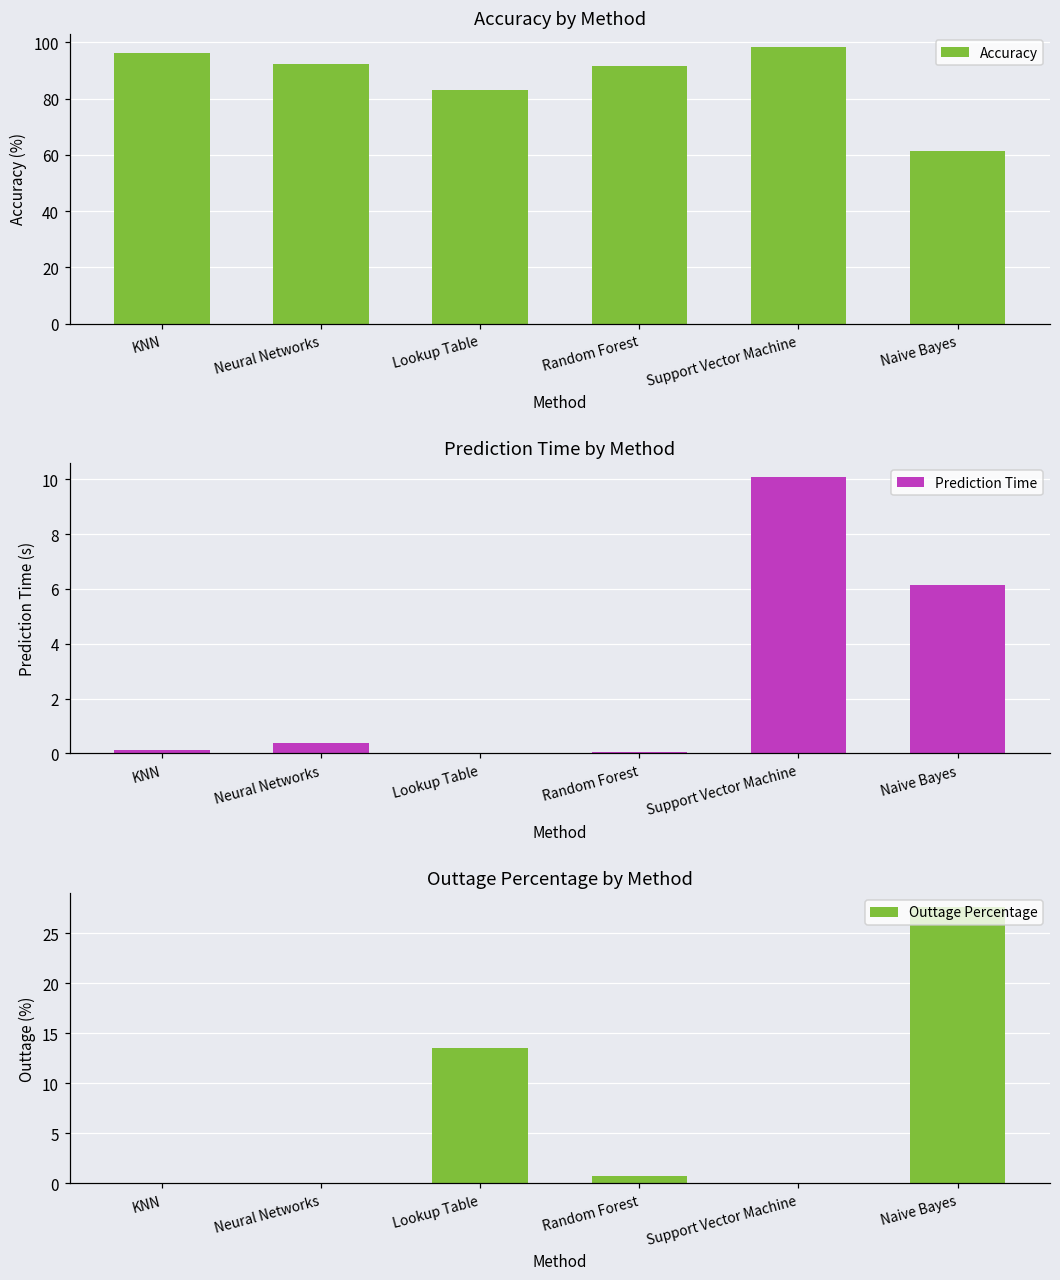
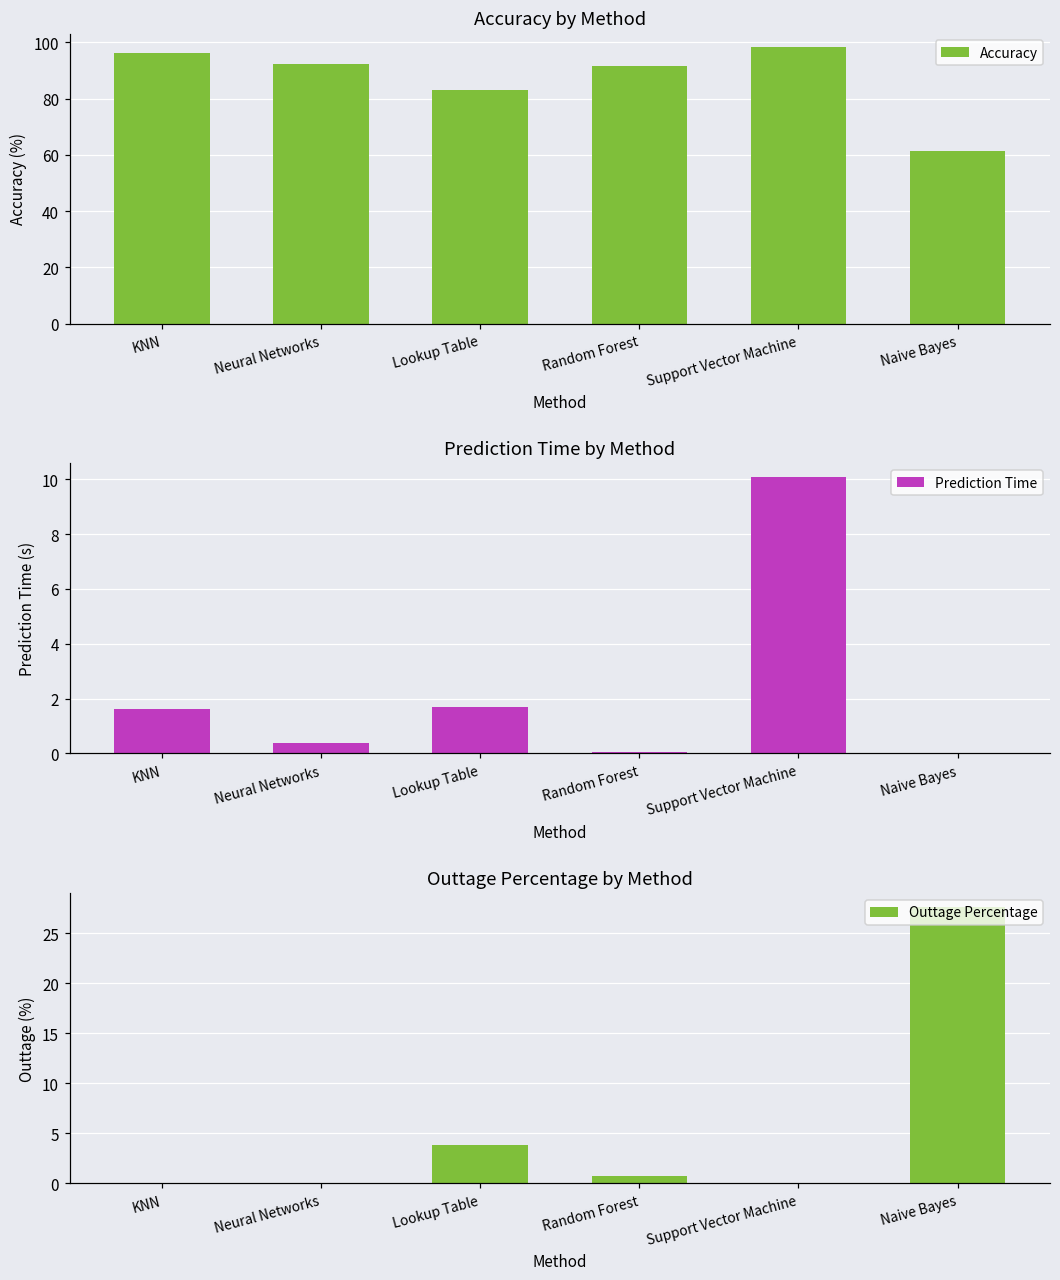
Prediction Time by Method, KNN: 0.1 -> 1.6
Prediction Time by Method, Lookup Table: 0.0 -> 1.7
Prediction Time by Method, Naive Bayes: 6.1 -> 0.0
Outtage Percentage by Method, Lookup Table: 13 -> 4
